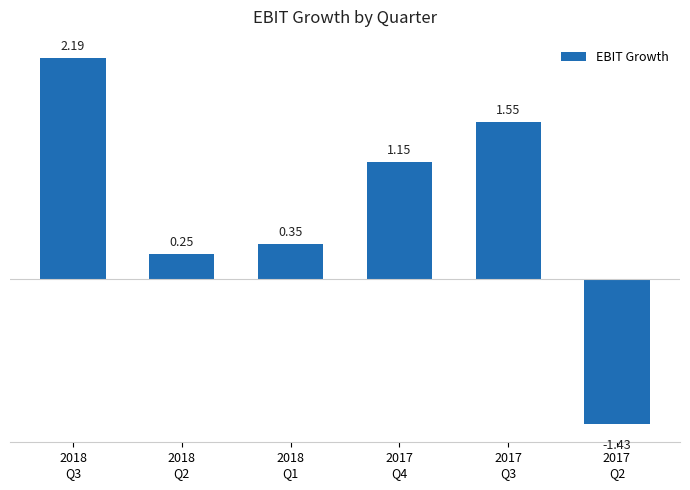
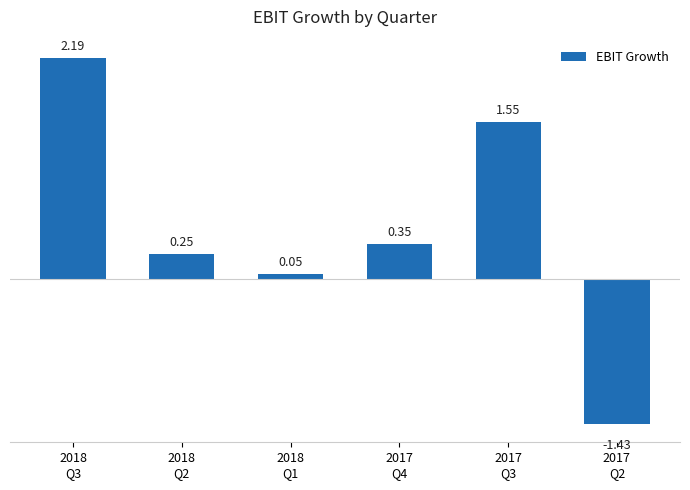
2018 Q1: 0.35 -> 0.05
2017 Q4: 1.15 -> 0.35
